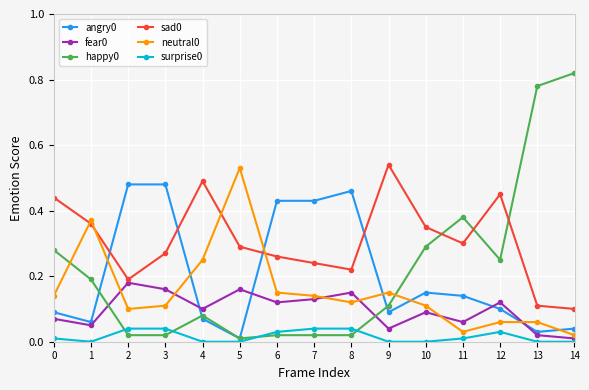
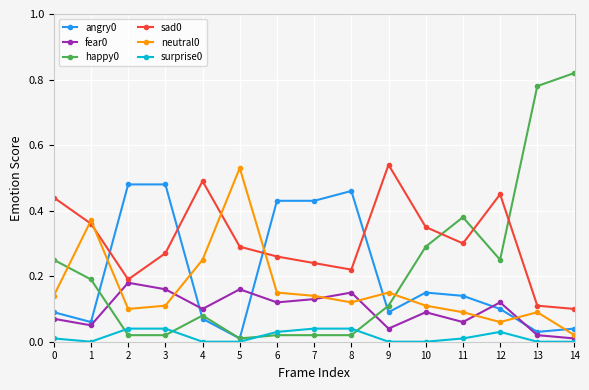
happy0, 0: 0.28 -> 0.25
neutral0, 11: 0.03 -> 0.09
neutral0, 13: 0.06 -> 0.09
